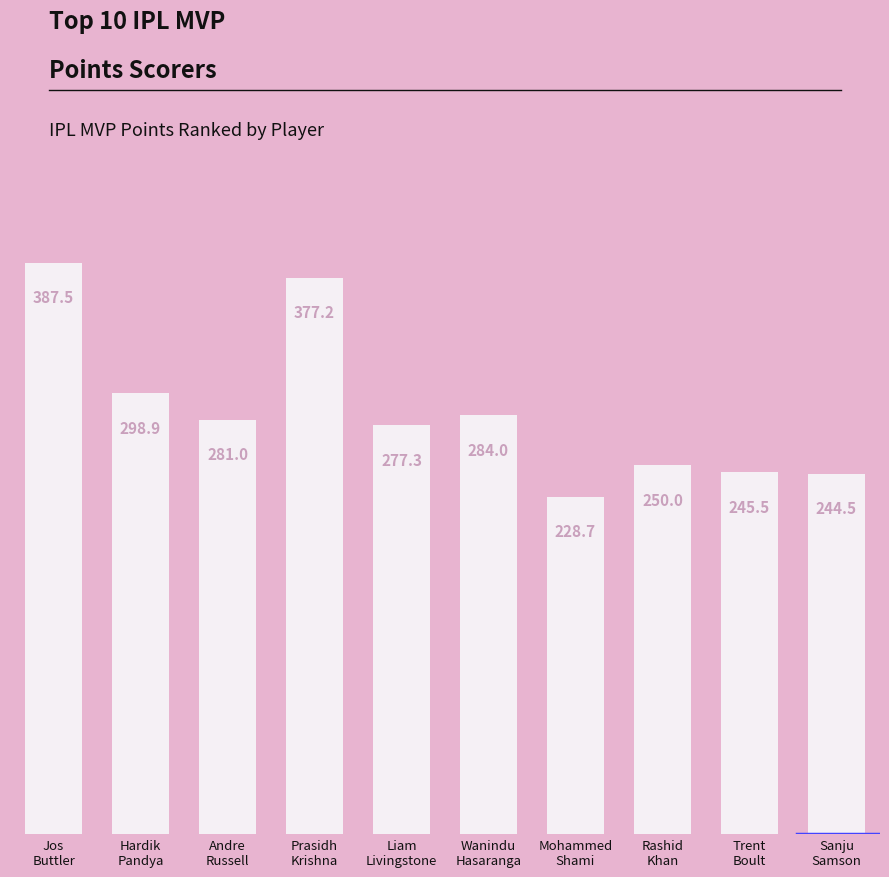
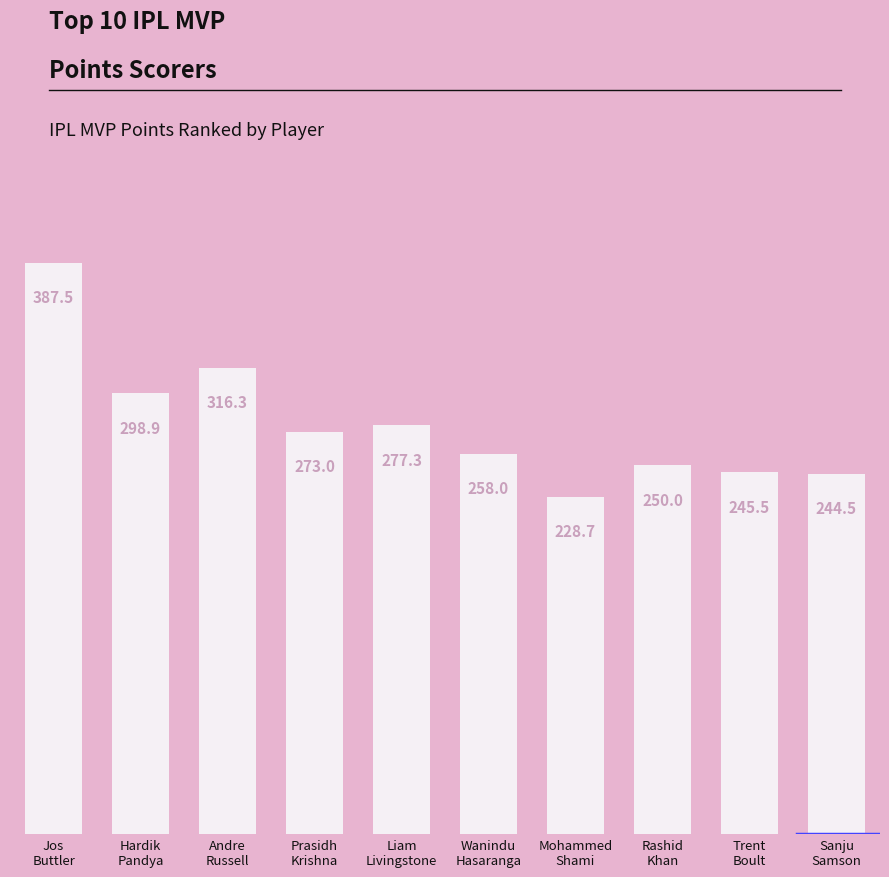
Andre Russell: 281.0 -> 316.3
Prasidh Krishna: 377.2 -> 273.0
Wanindu Hasaranga: 284.0 -> 258.0
